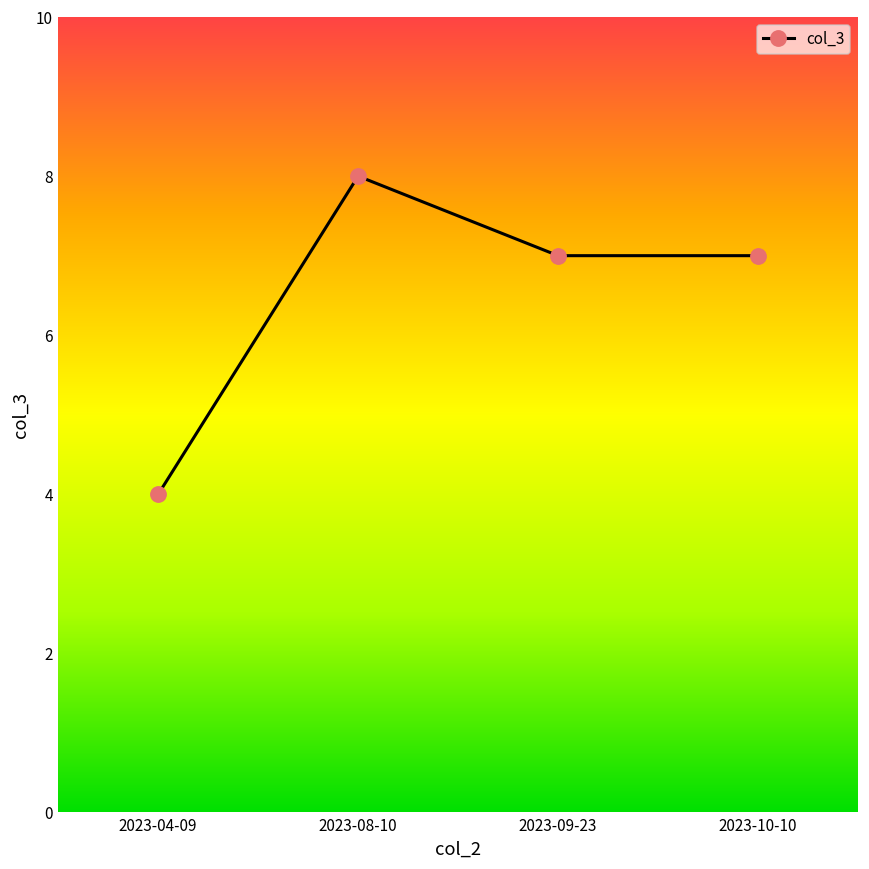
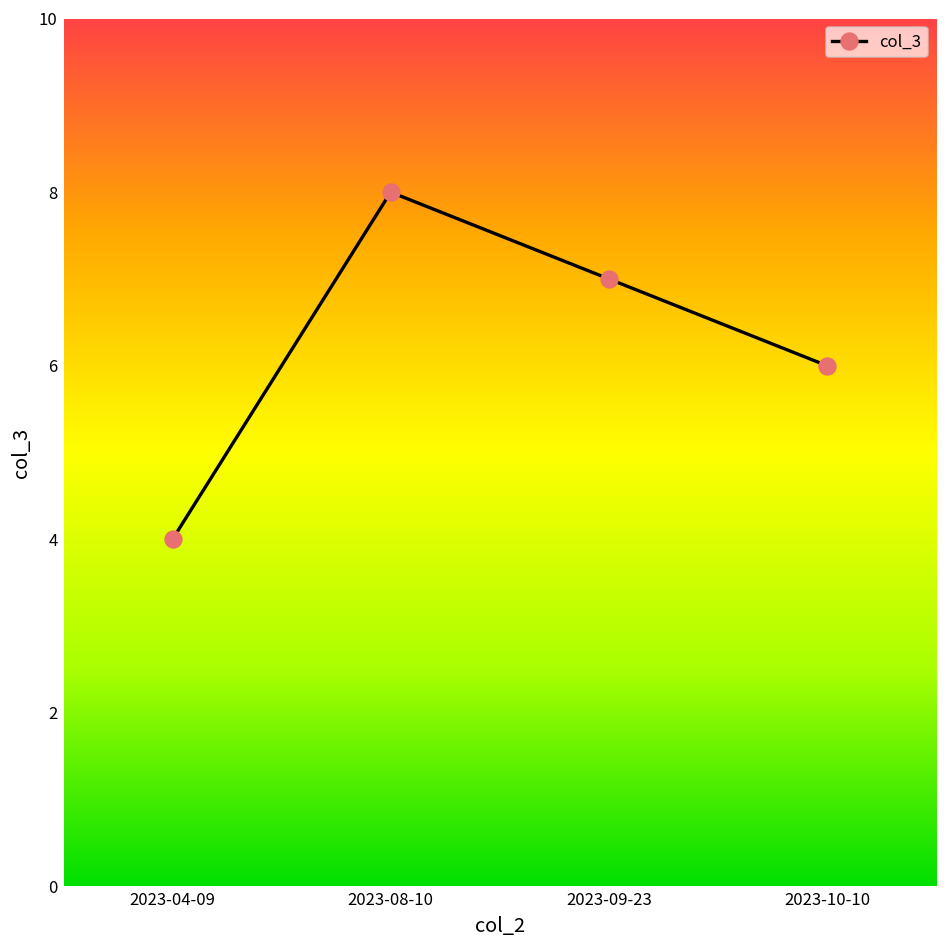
2023-10-10: 7 -> 6
